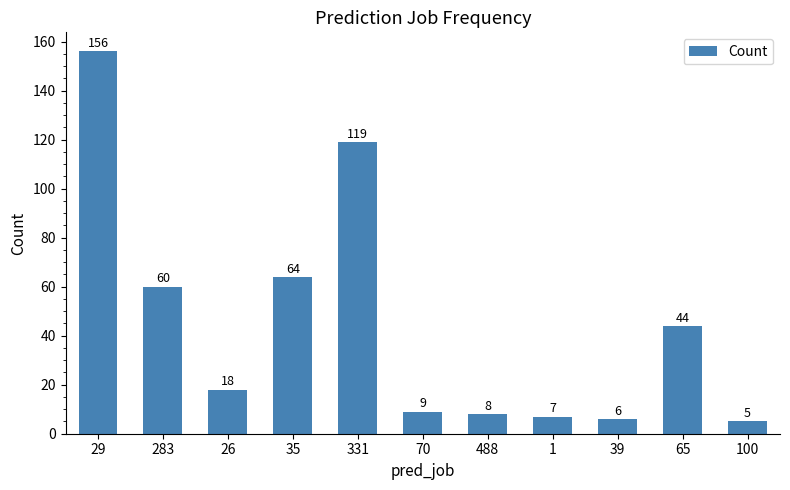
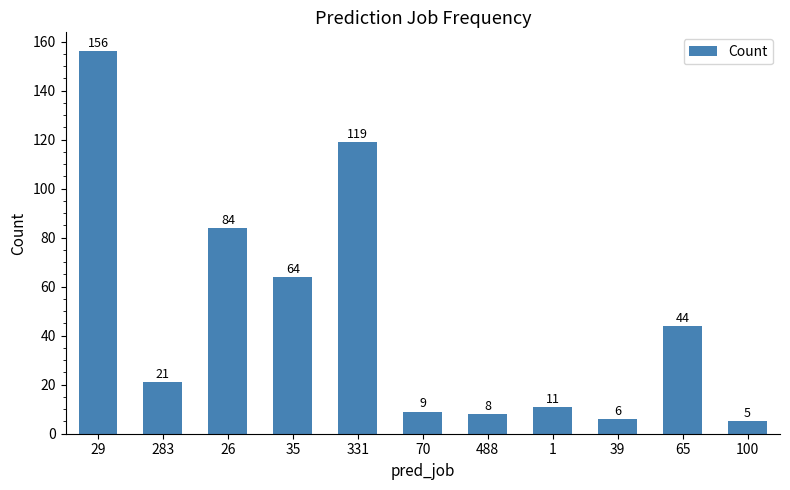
283: 60 -> 21
26: 18 -> 84
1: 7 -> 11
